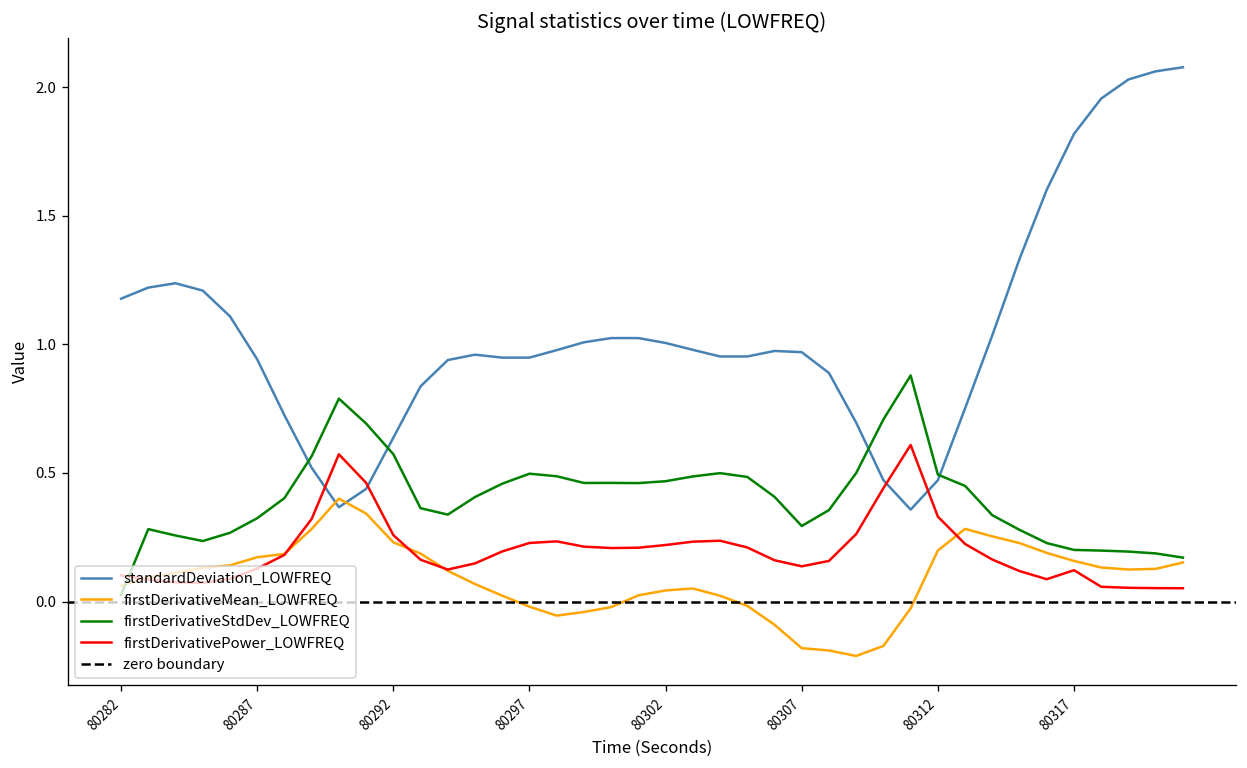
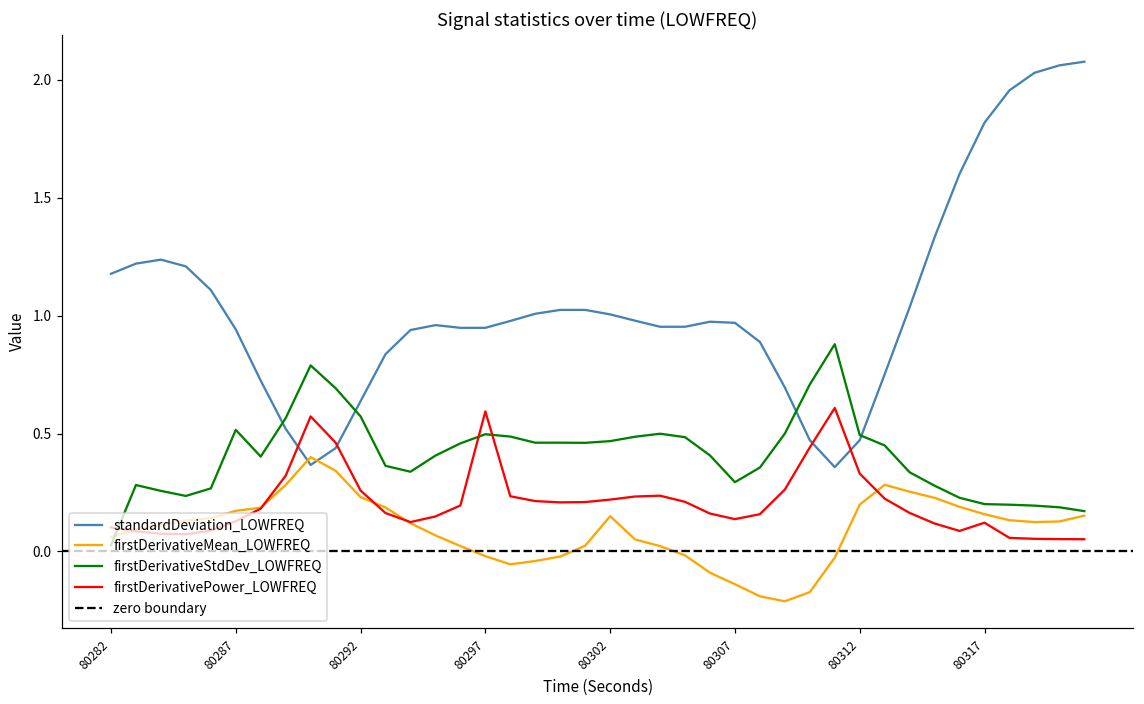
firstDerivativeStdDev_LOWFREQ, 80287: 0.32 -> 0.52
firstDerivativePower_LOWFREQ, 80297: 0.23 -> 0.59
firstDerivativeMean_LOWFREQ, 80302: 0.04 -> 0.15
firstDerivativeMean_LOWFREQ, 80307: -0.18 -> -0.14
